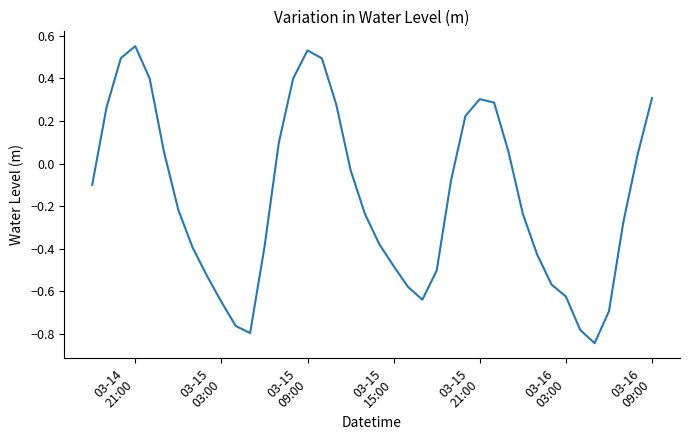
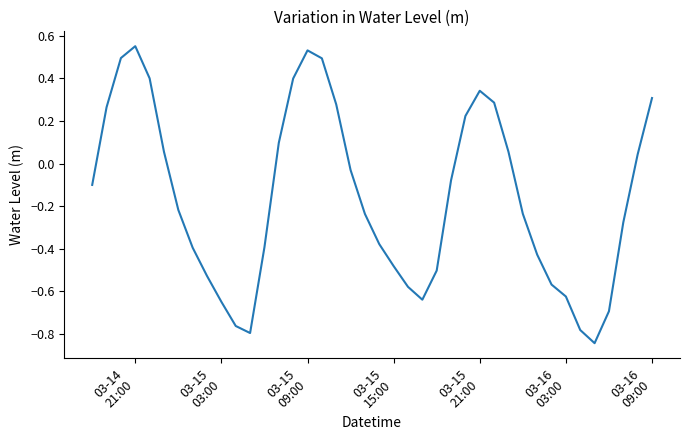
03-15 21:00: 0.30 -> 0.34
